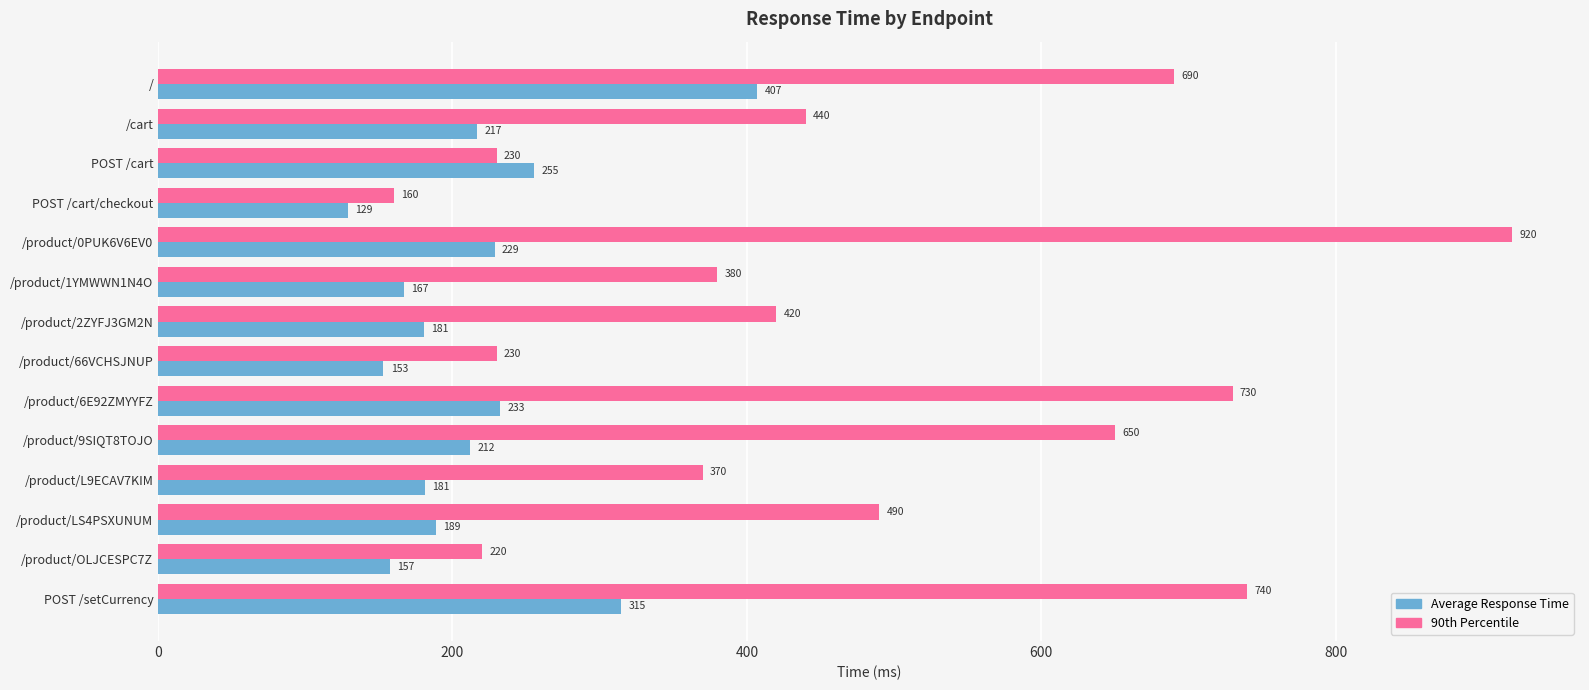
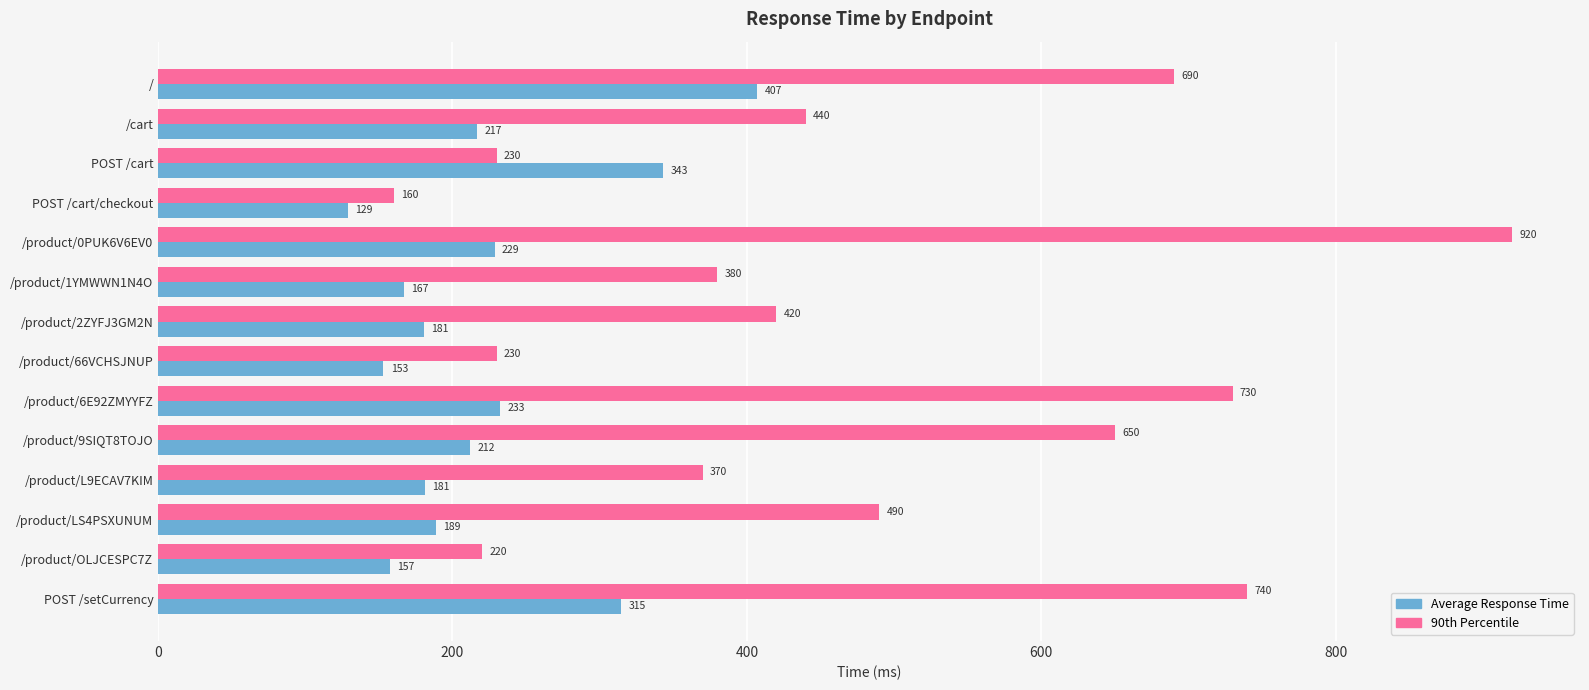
Average Response Time, POST /cart: 255 -> 343
